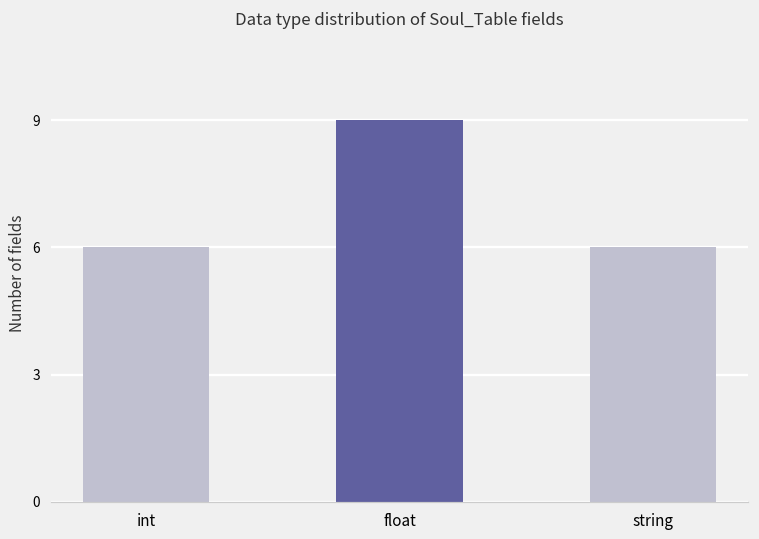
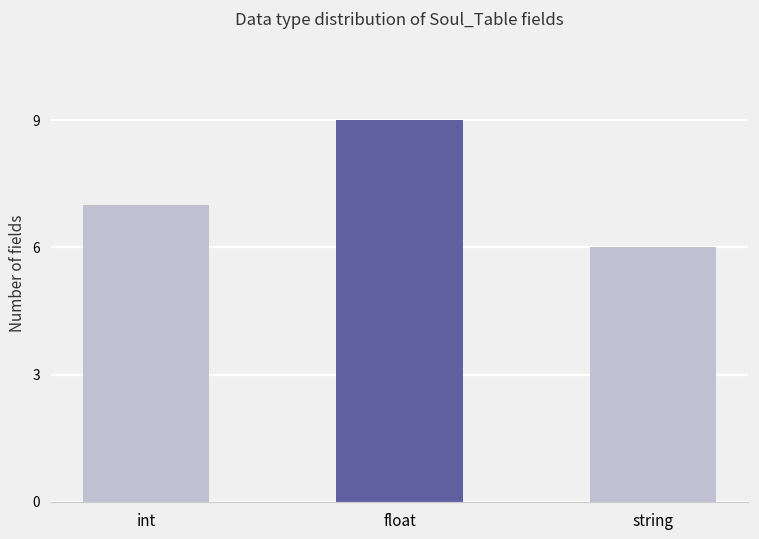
int: 6 -> 7
